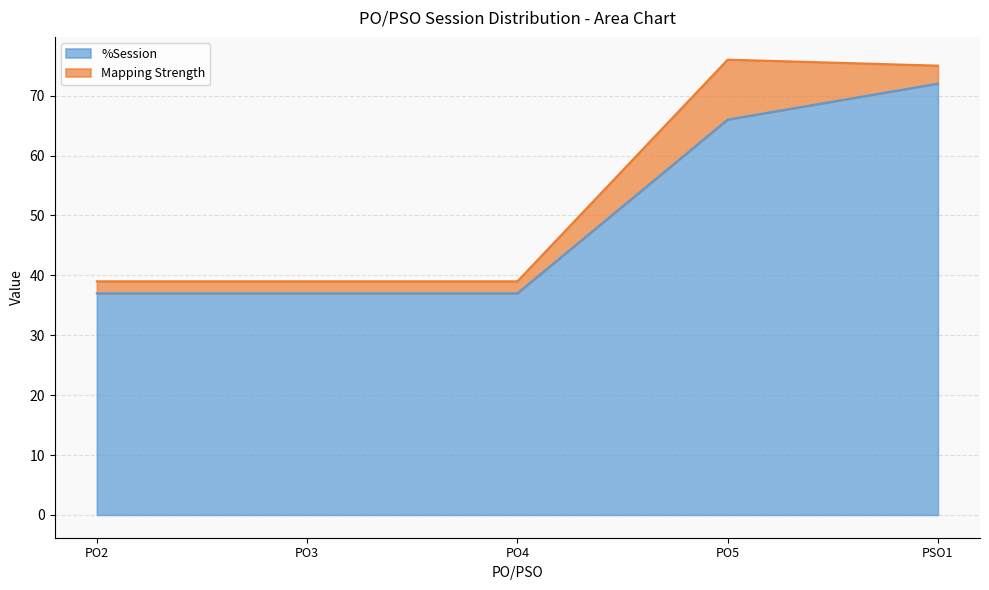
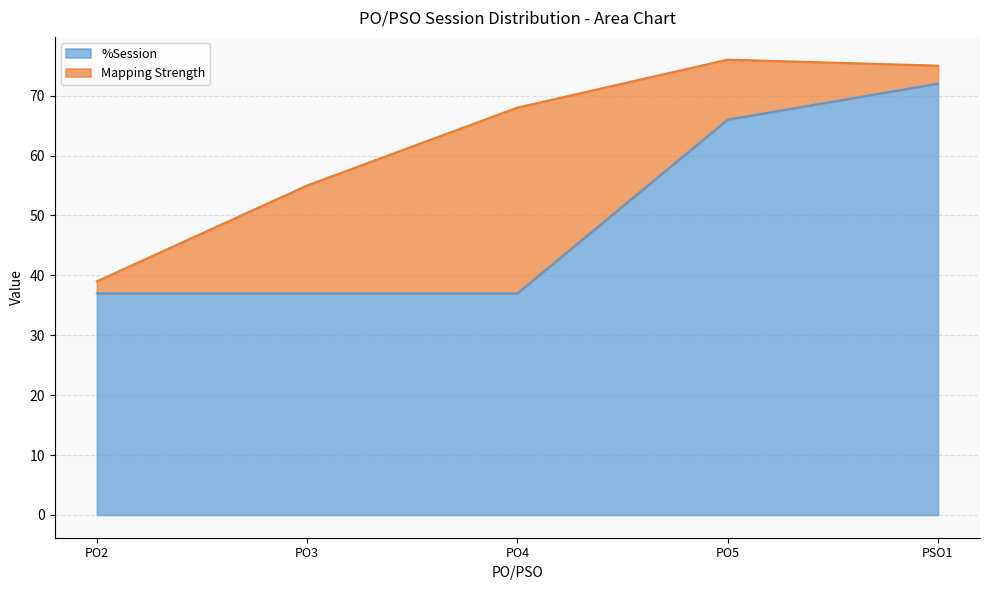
Mapping Strength, PO3: 2 -> 18
Mapping Strength, PO4: 2 -> 31
